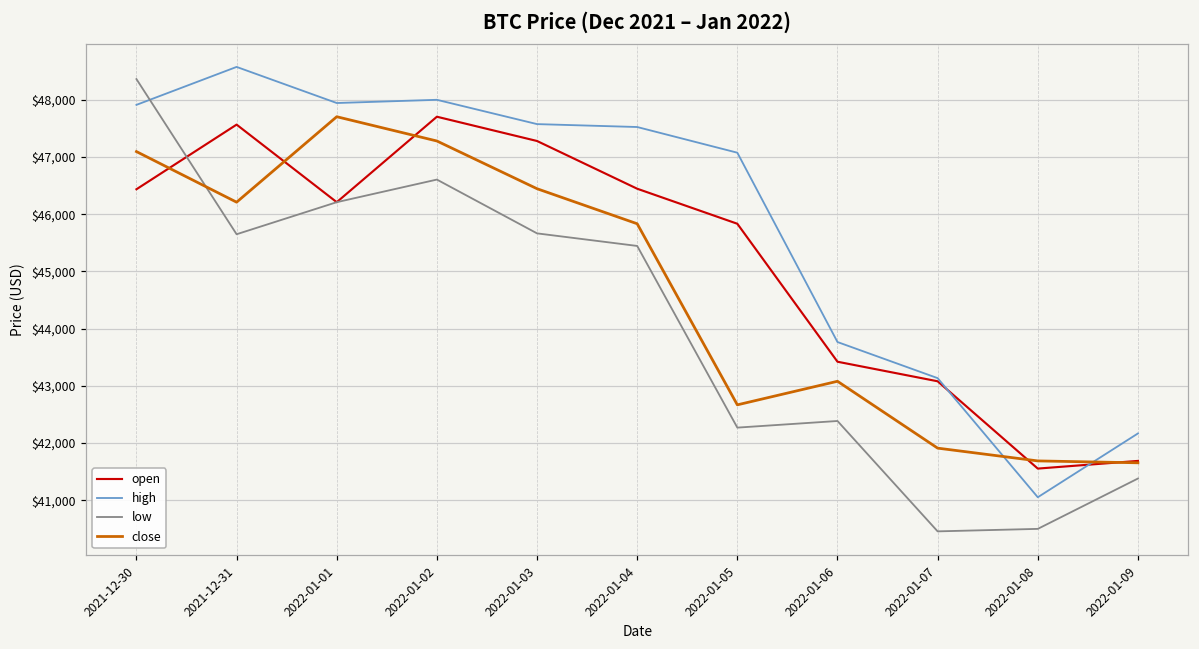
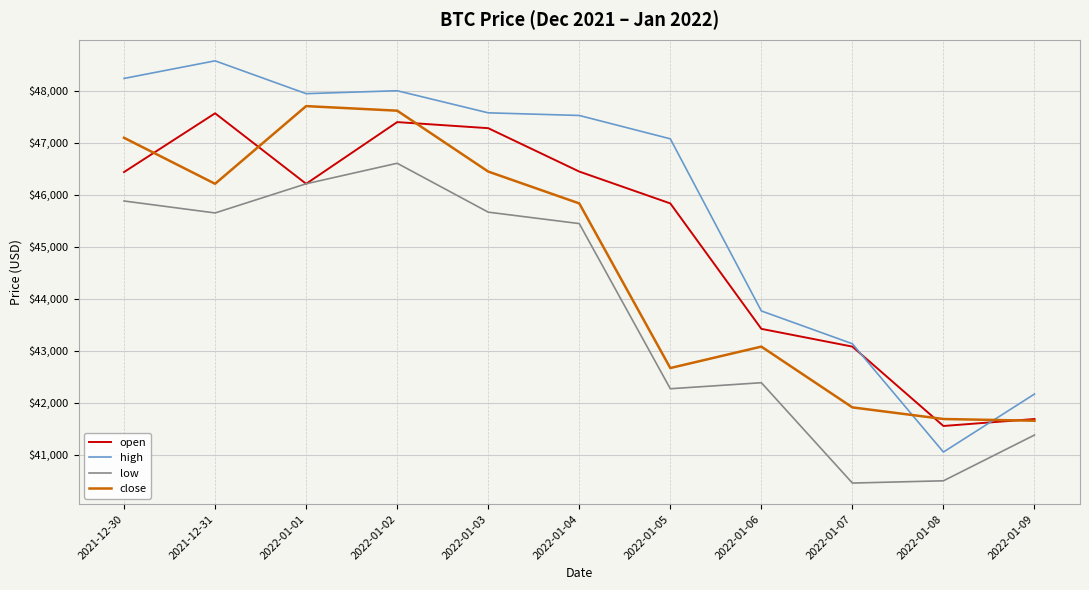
high, 2021-12-30: $47,900 -> $48,200
low, 2021-12-30: $48,400 -> $45,900
open, 2022-01-02: $47,700 -> $47,400
close, 2022-01-02: $47,300 -> $47,600
